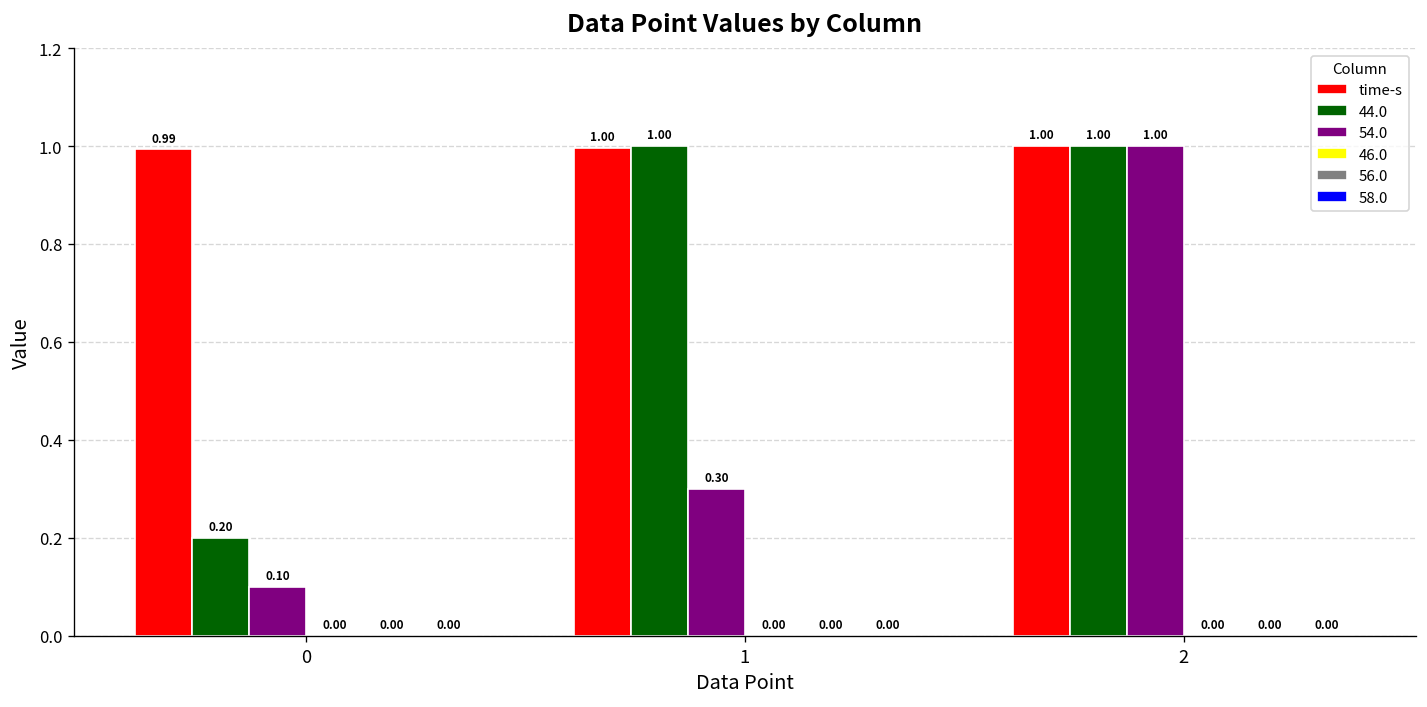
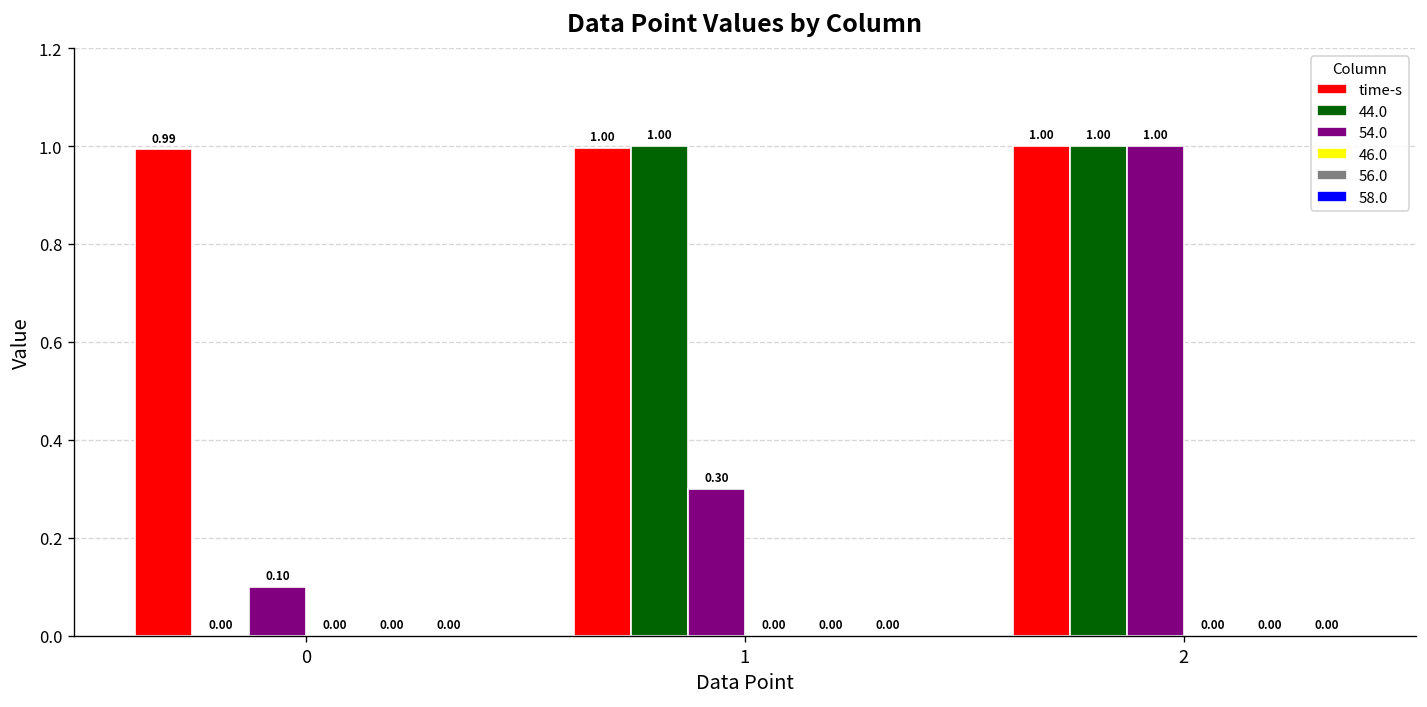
44.0, 0: 0.20 -> 0.00
